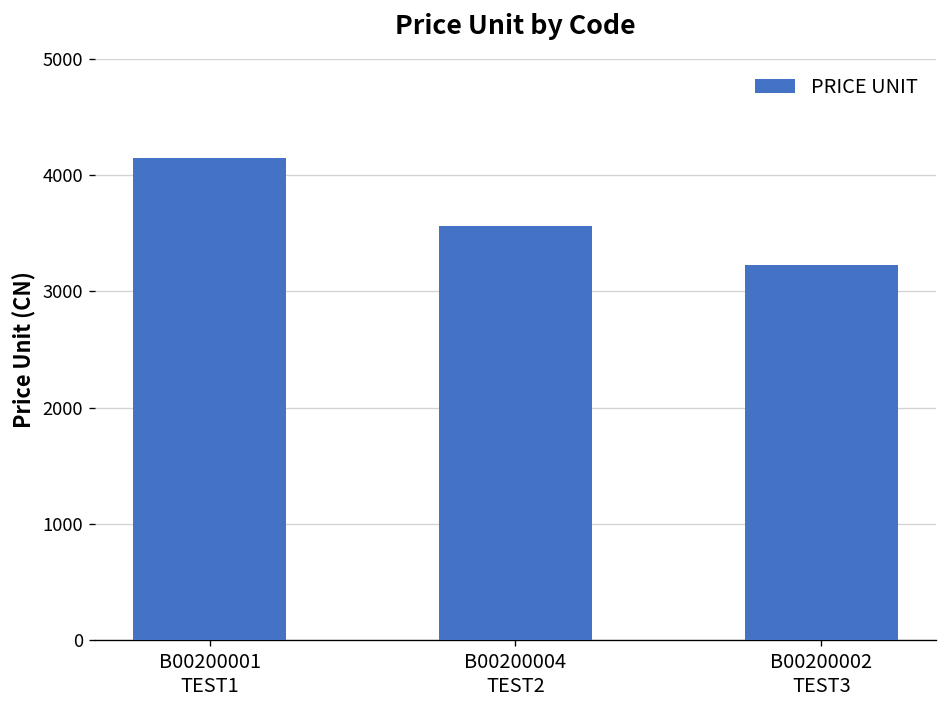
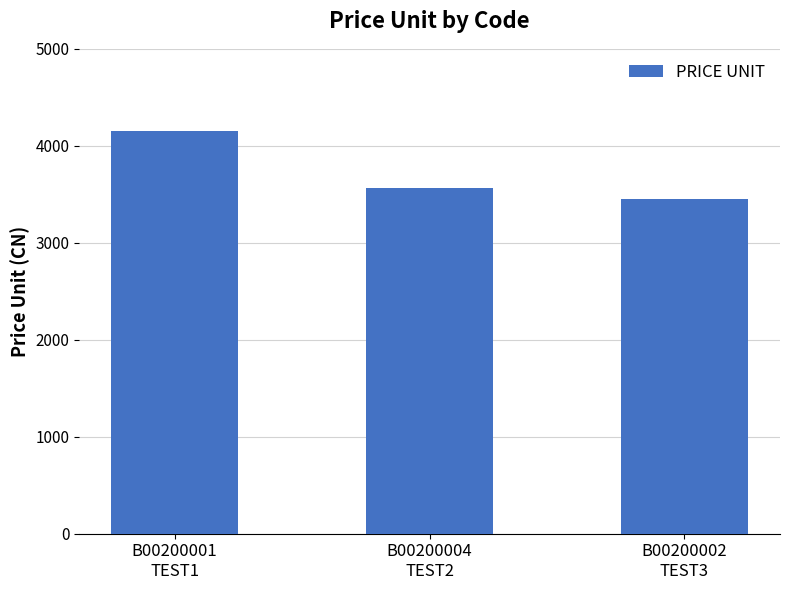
B00200002 TEST3: 3200 -> 3500
